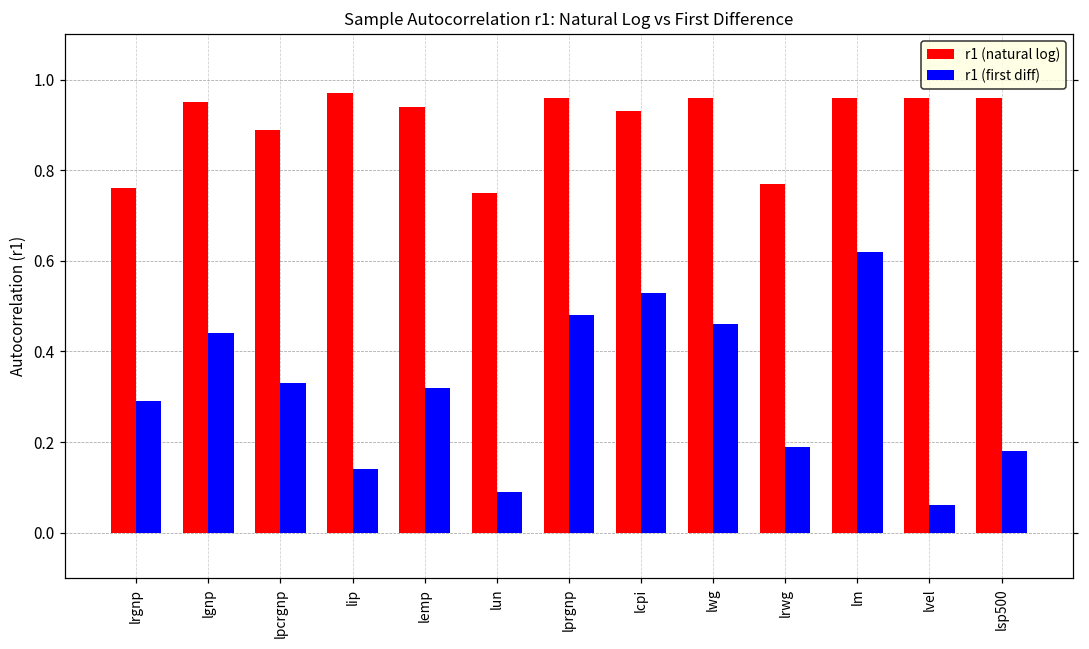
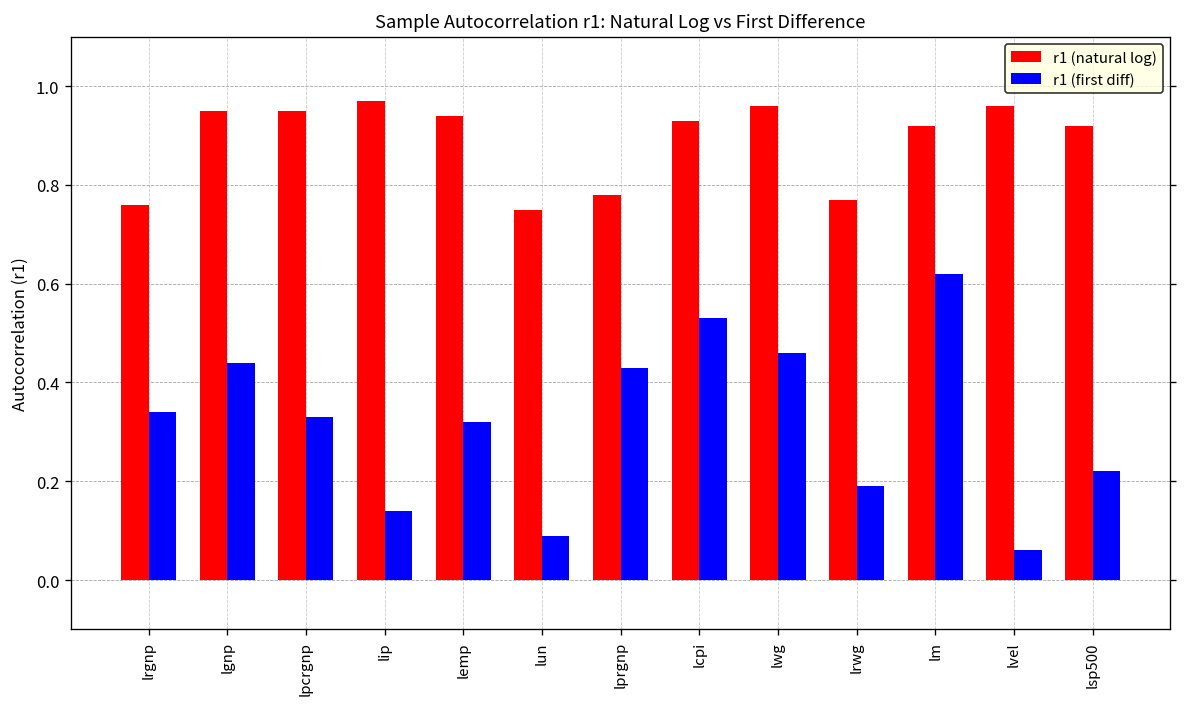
r1 (first diff), lrgnp: 0.29 -> 0.34
r1 (natural log), lpcrgnp: 0.89 -> 0.95
r1 (natural log), lprgnp: 0.96 -> 0.78
r1 (first diff), lprgnp: 0.48 -> 0.43
r1 (natural log), lm: 0.96 -> 0.92
r1 (natural log), lsp500: 0.96 -> 0.92
r1 (first diff), lsp500: 0.18 -> 0.22
